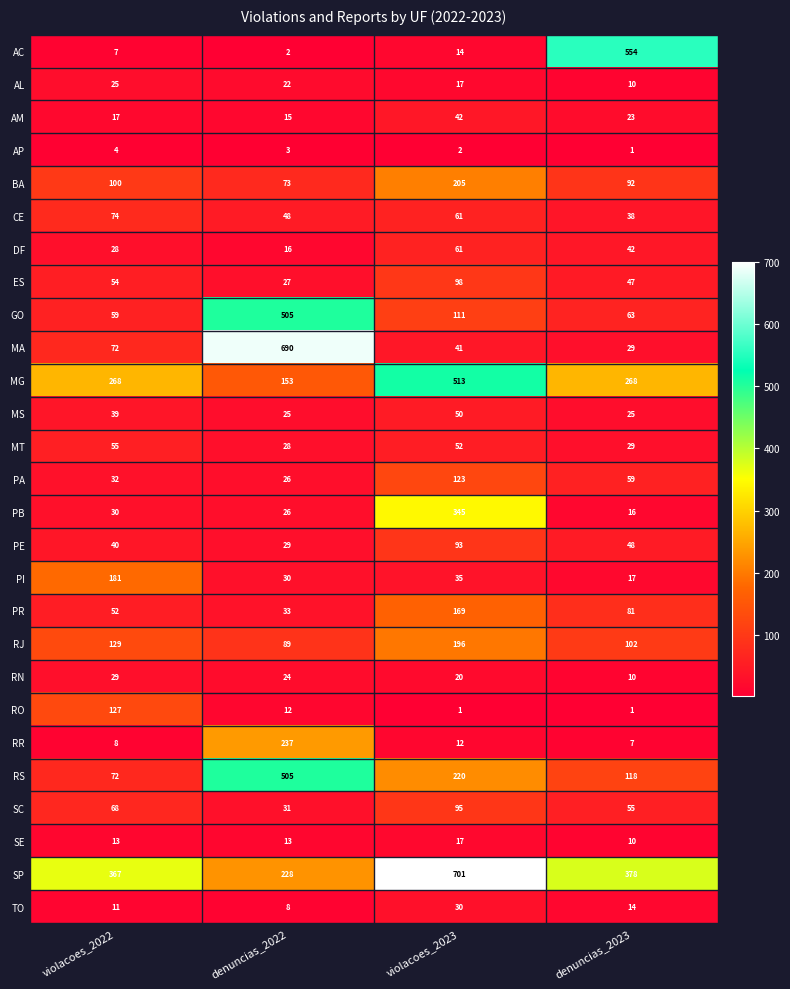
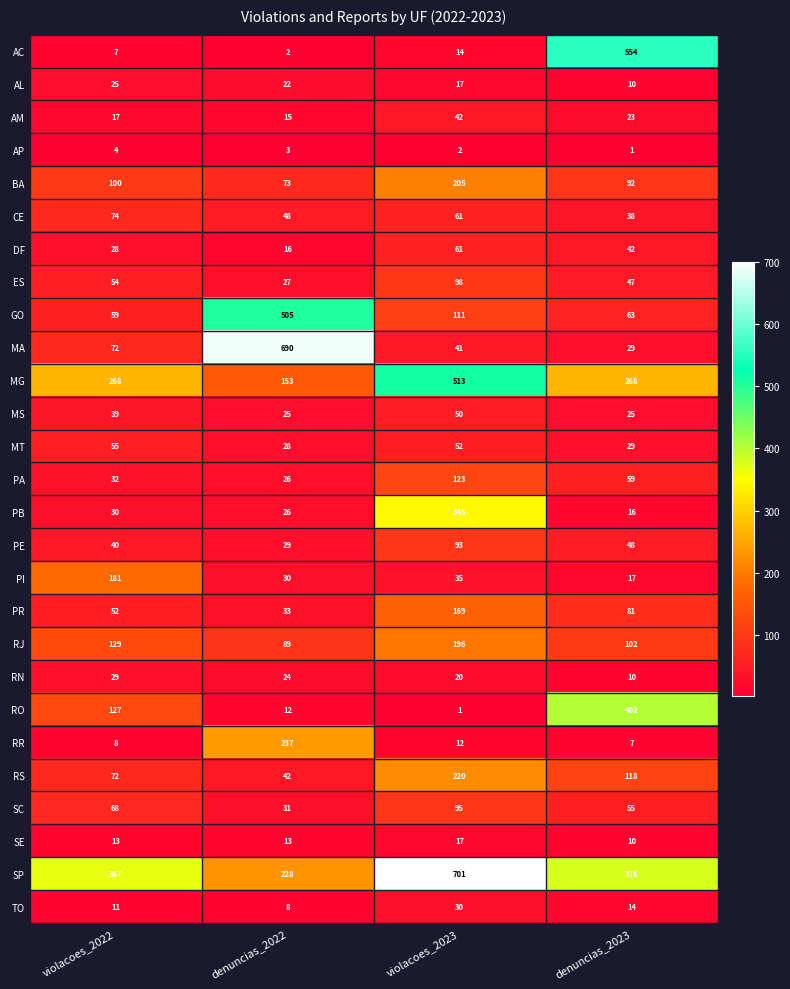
RO, denuncias_2023: 1 -> 402
RS, denuncias_2022: 505 -> 42
